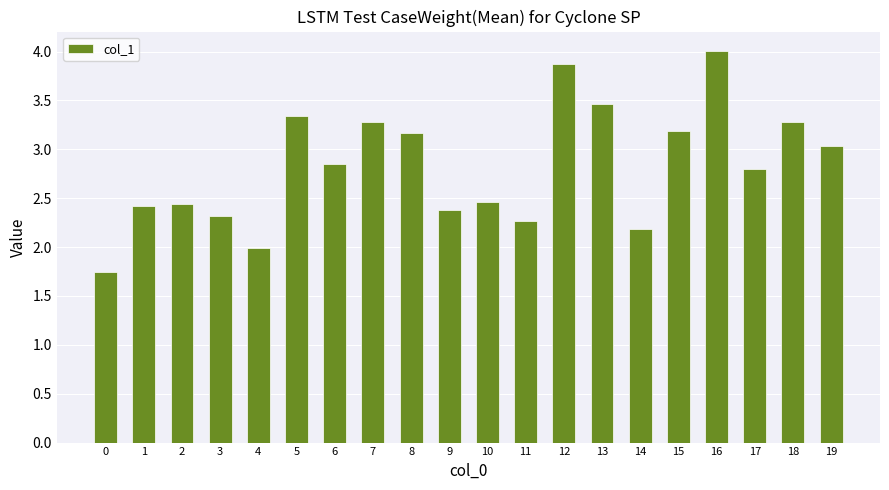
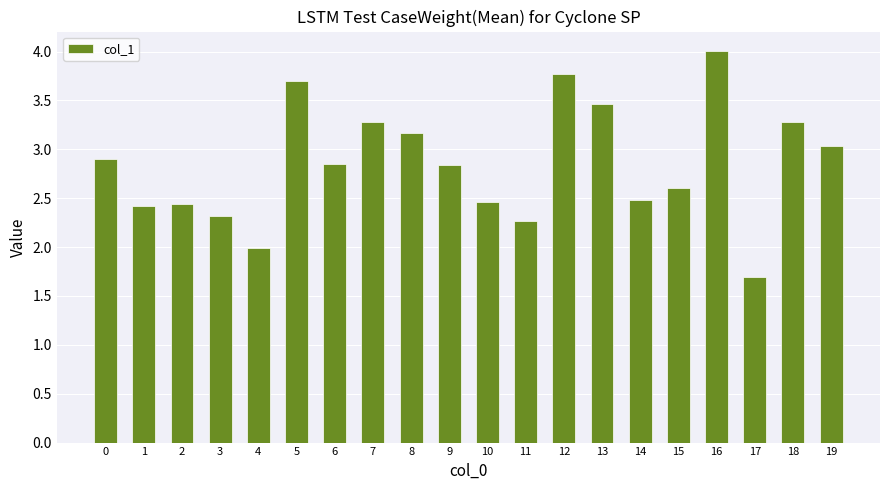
0: 1.7 -> 2.9
5: 3.3 -> 3.7
9: 2.4 -> 2.8
12: 3.9 -> 3.8
14: 2.2 -> 2.5
15: 3.2 -> 2.6
17: 2.8 -> 1.7
